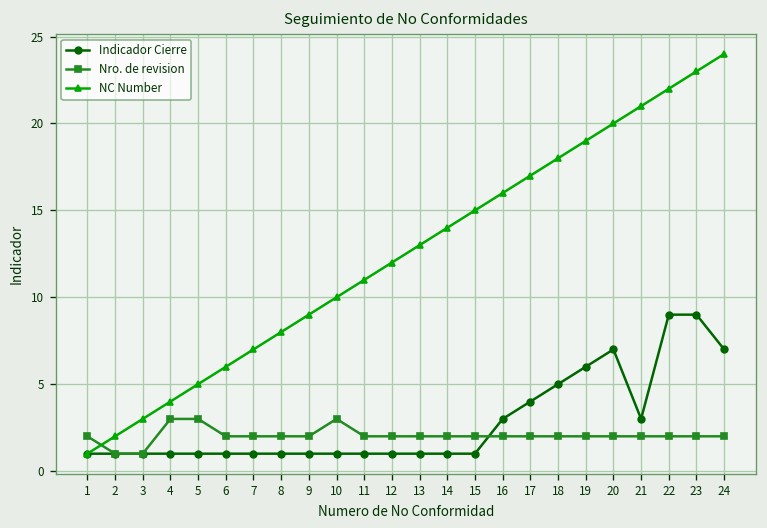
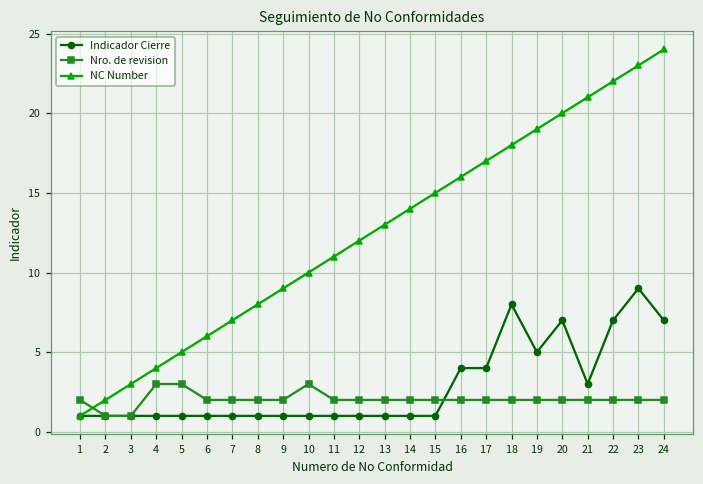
Indicador Cierre, 16: 3 -> 4
Indicador Cierre, 18: 5 -> 8
Indicador Cierre, 19: 6 -> 5
Indicador Cierre, 22: 9 -> 7
